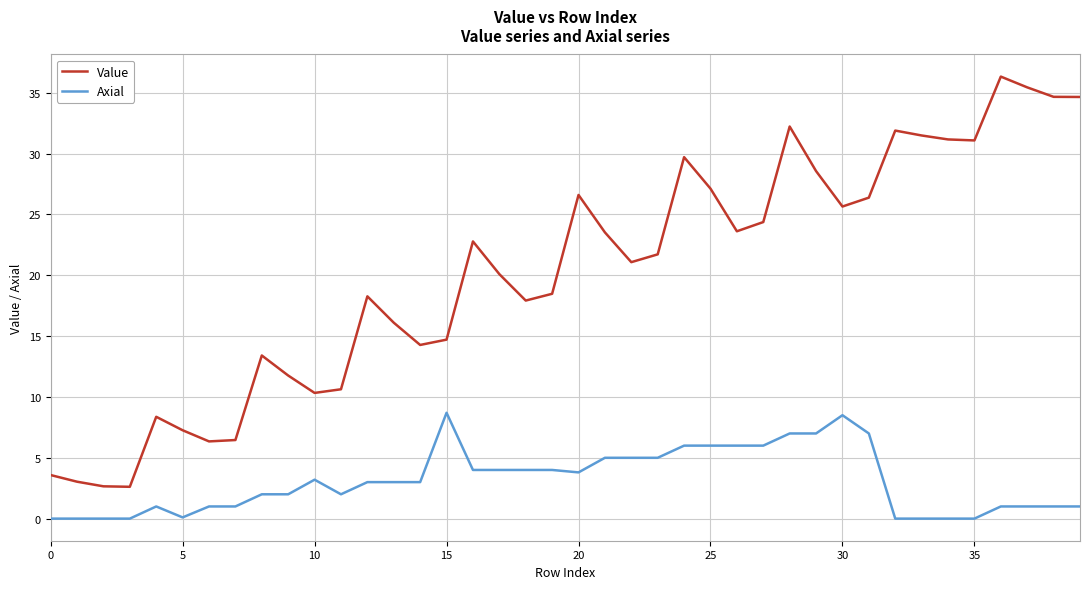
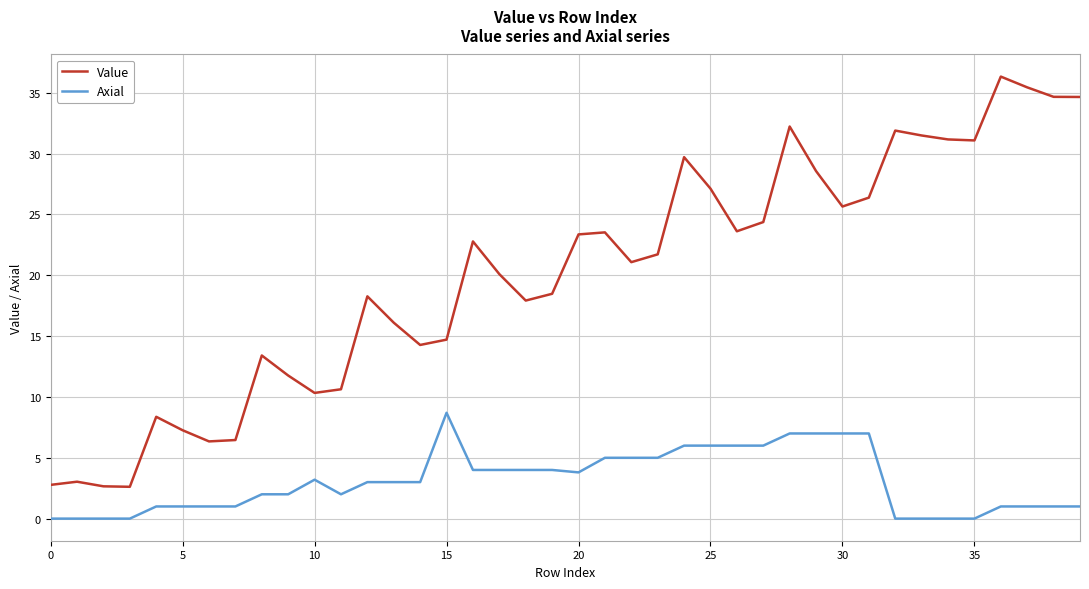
Value, 0: 3.6 -> 2.8
Axial, 5: 0.1 -> 1.0
Value, 20: 26.6 -> 23.4
Axial, 30: 8.5 -> 7.0
